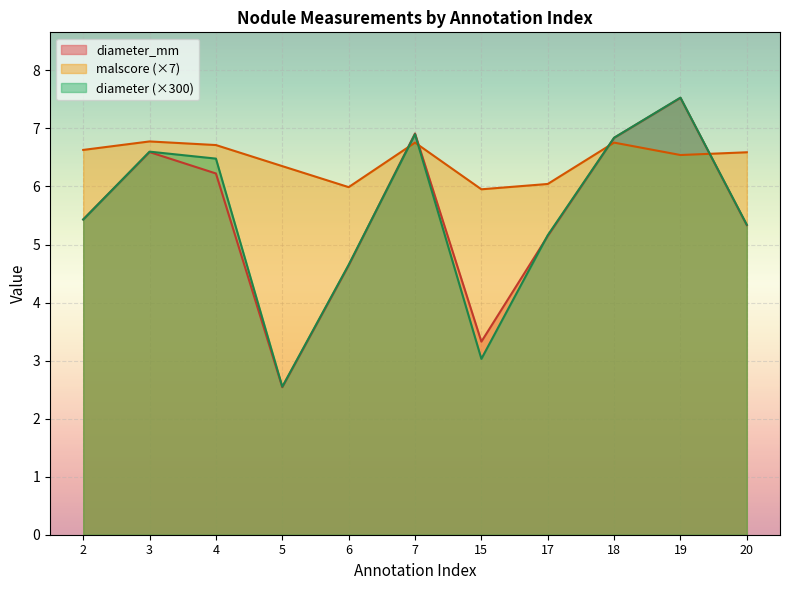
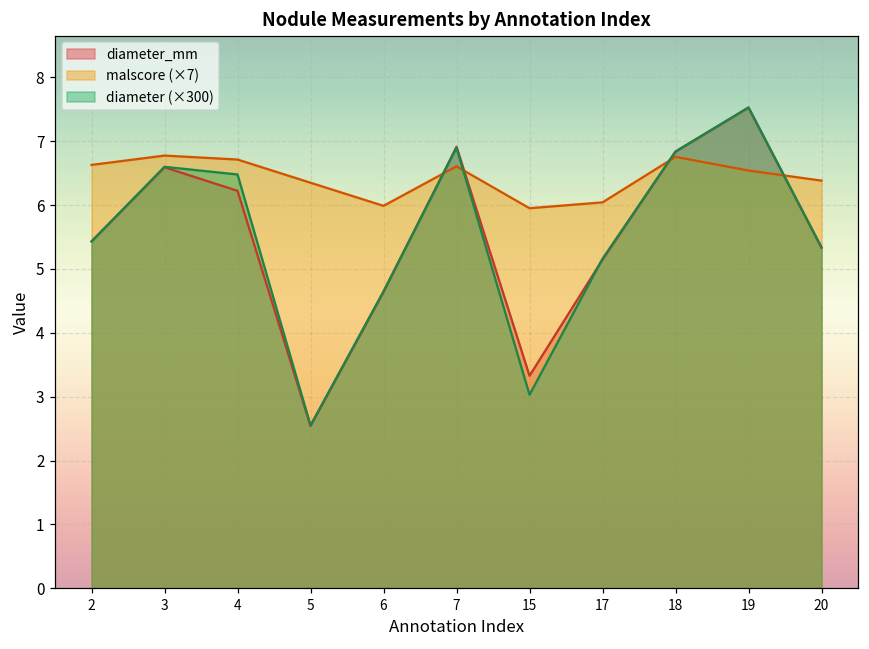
malscore (×7), 7: 6.8 -> 6.6
malscore (×7), 20: 6.6 -> 6.4
